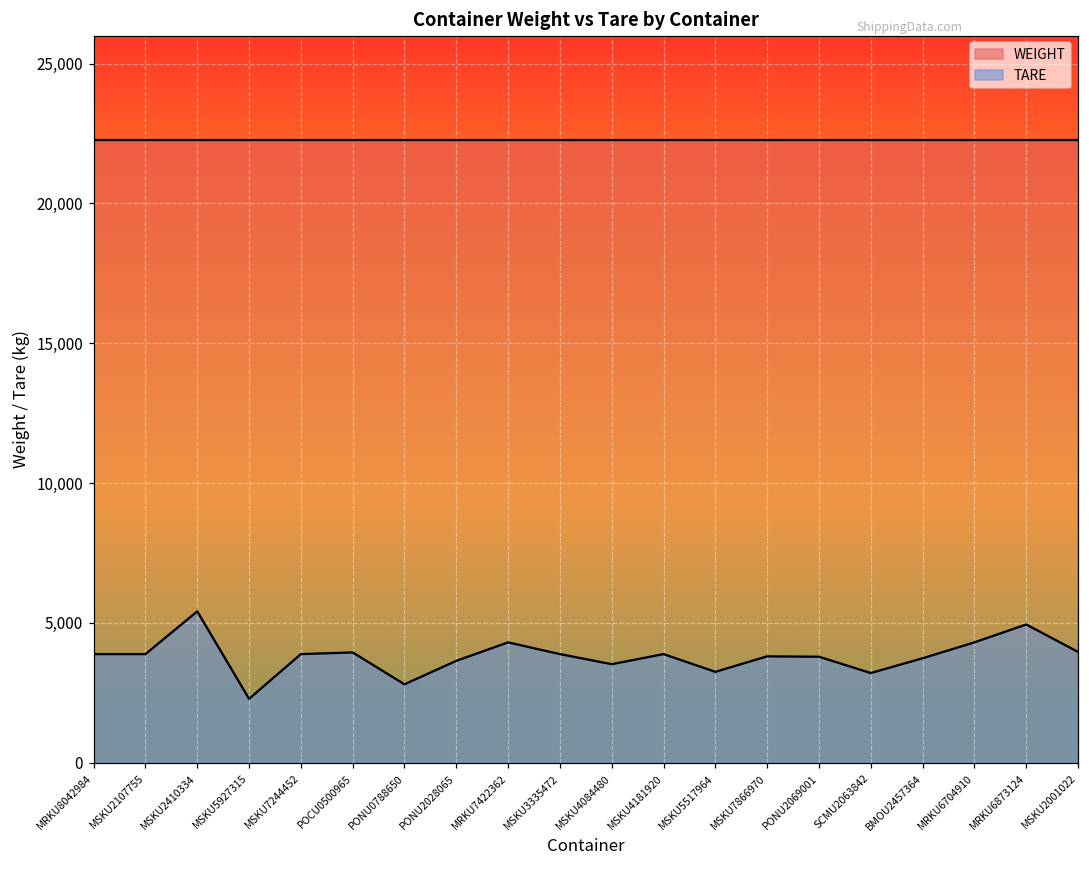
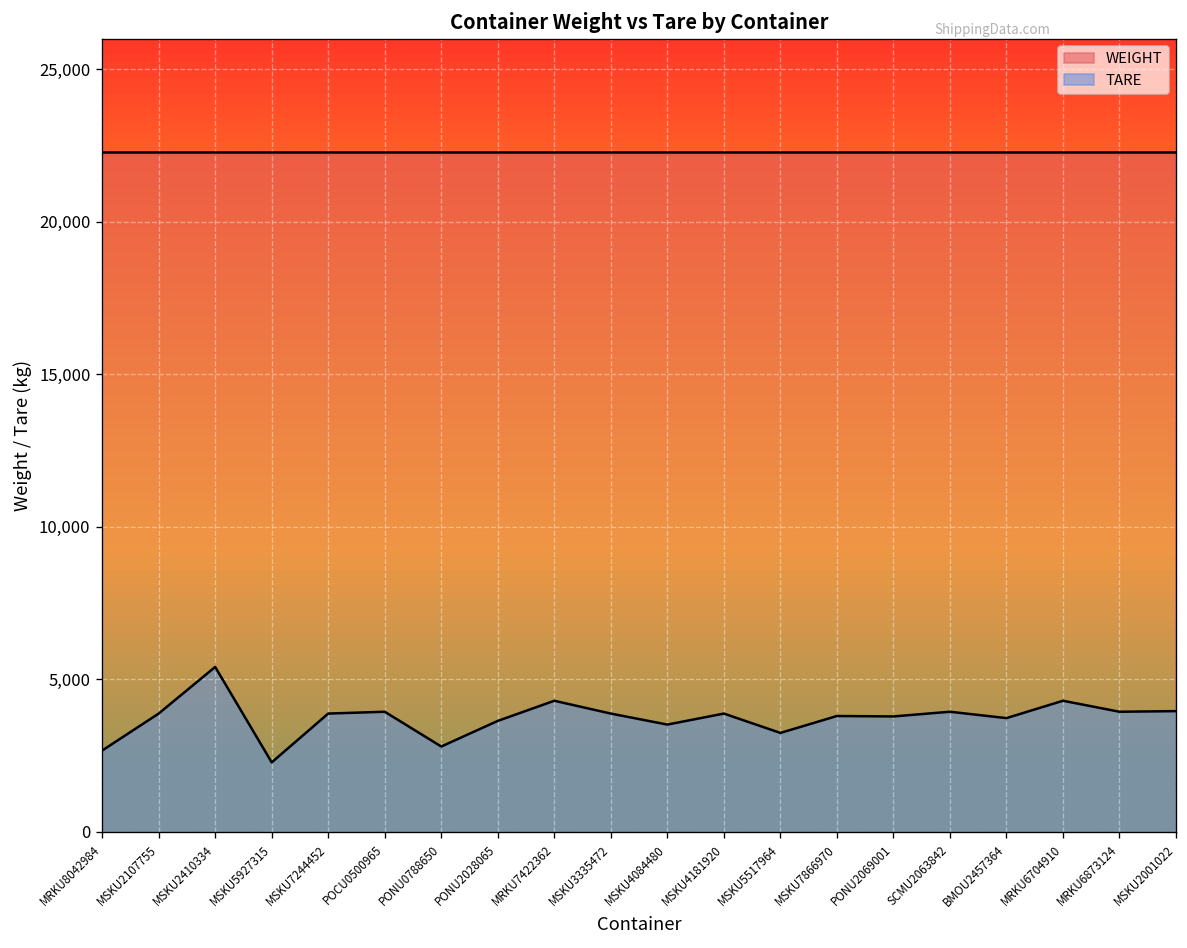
TARE, MRKU8042984: 3,900 -> 2,700
TARE, SCMU2063842: 3,200 -> 3,900
TARE, MRKU6873124: 4,900 -> 3,900
